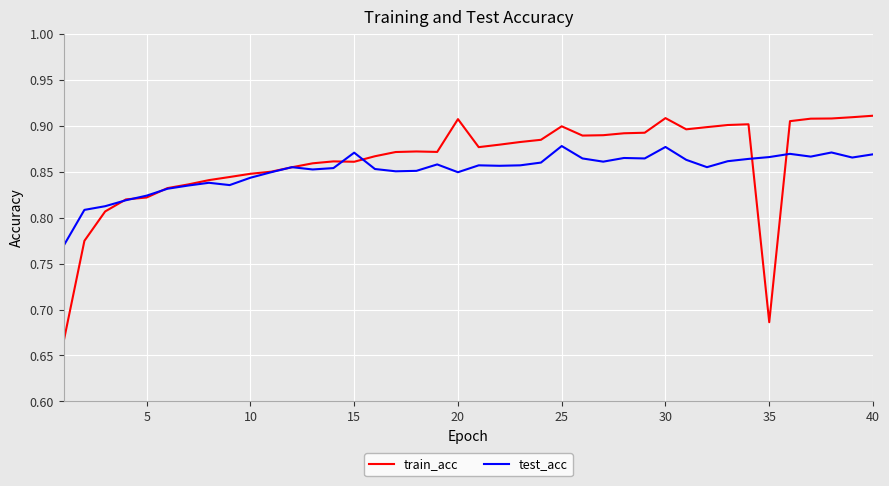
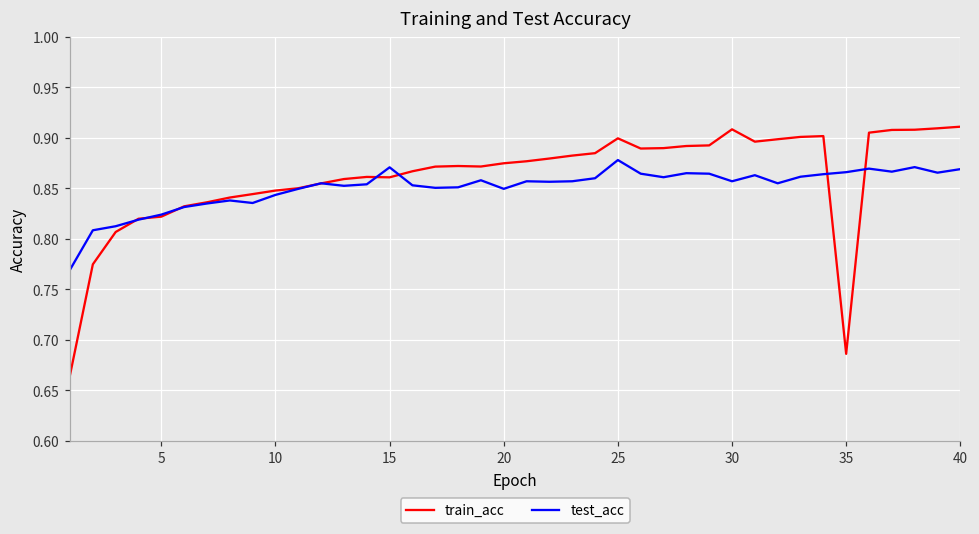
train_acc, 20: 0.91 -> 0.87
test_acc, 30: 0.88 -> 0.86
